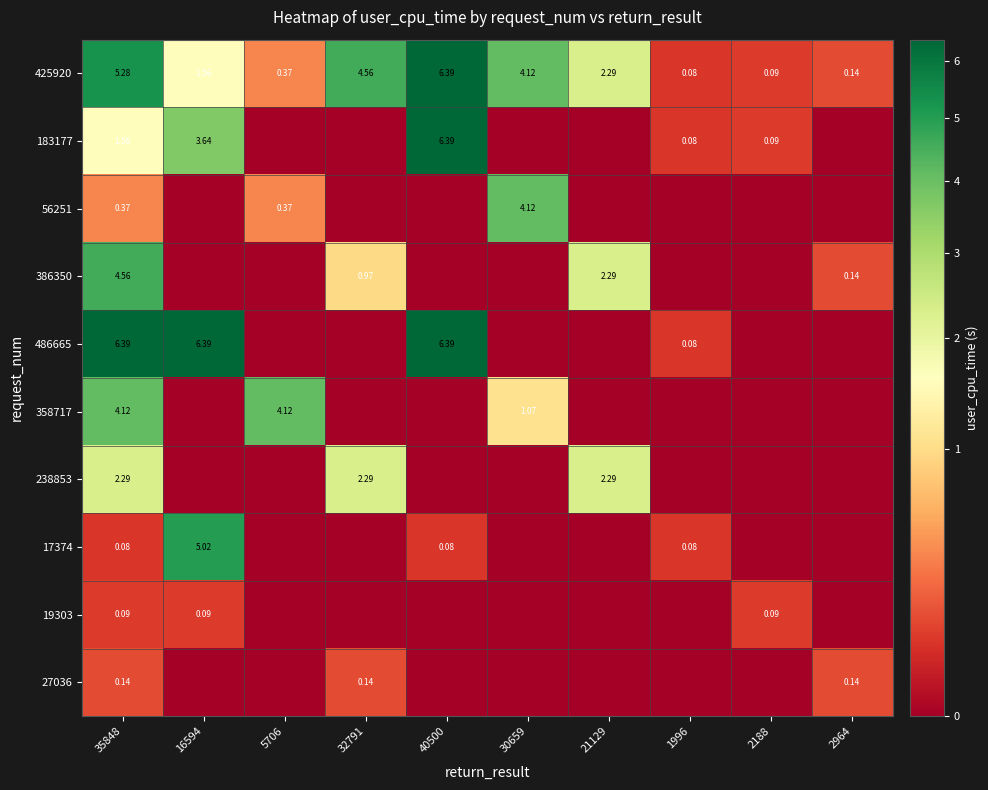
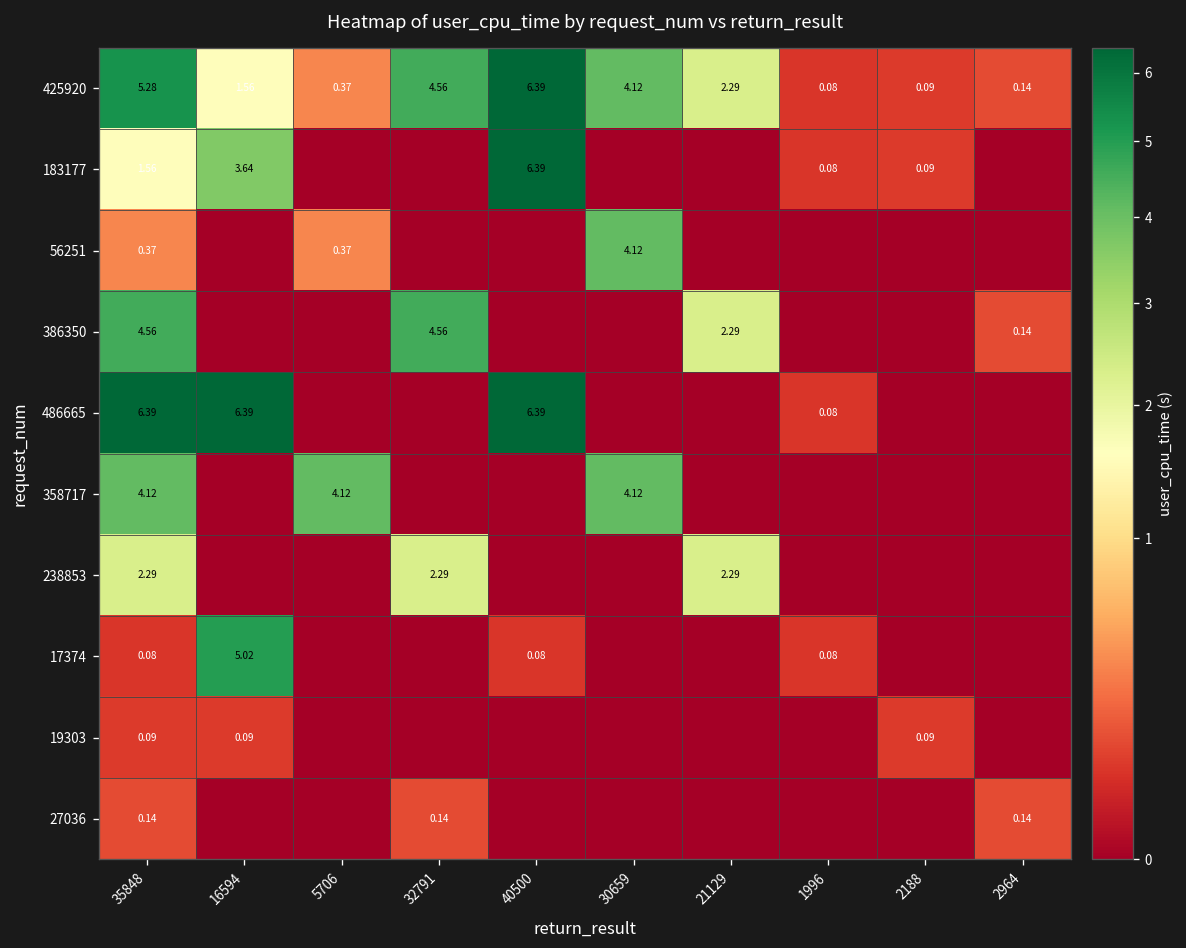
386350, 32791: 0.97 -> 4.56
358717, 30659: 1.07 -> 4.12
